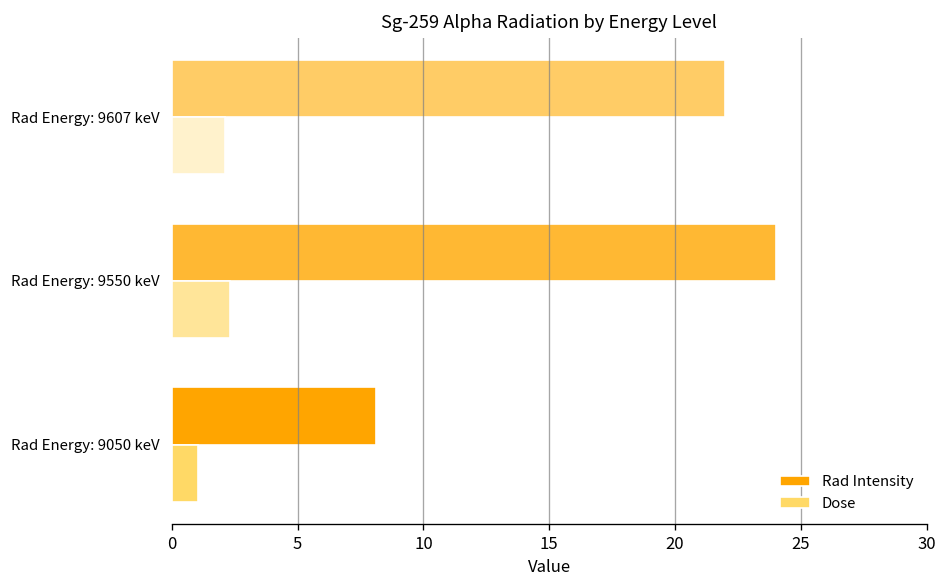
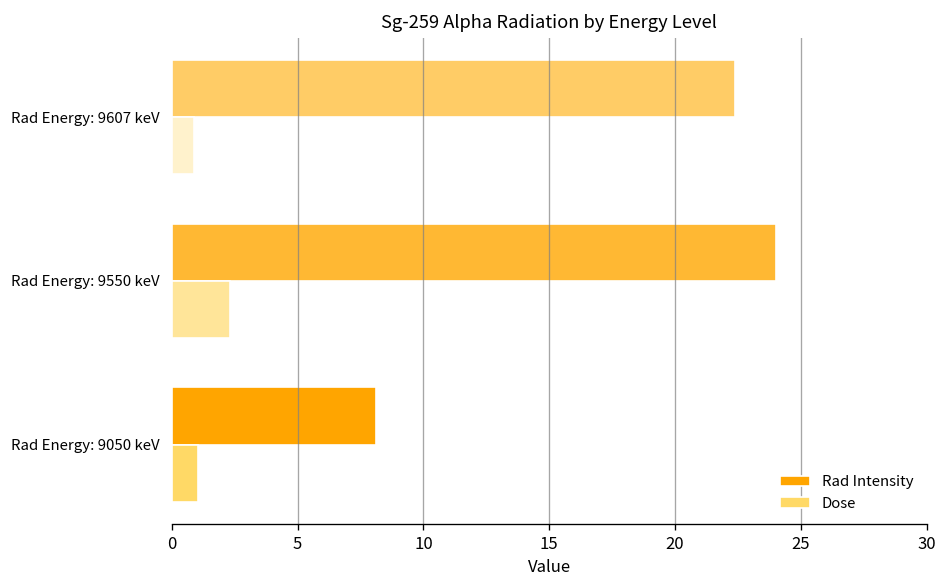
Rad Intensity, Rad Energy: 9607 keV: 22.0 -> 22.4
Dose, Rad Energy: 9607 keV: 2.1 -> 0.9
